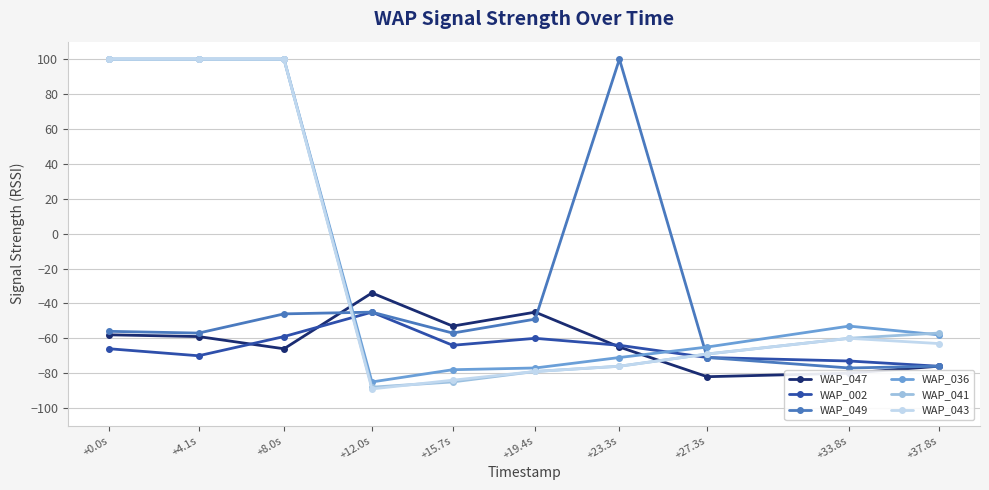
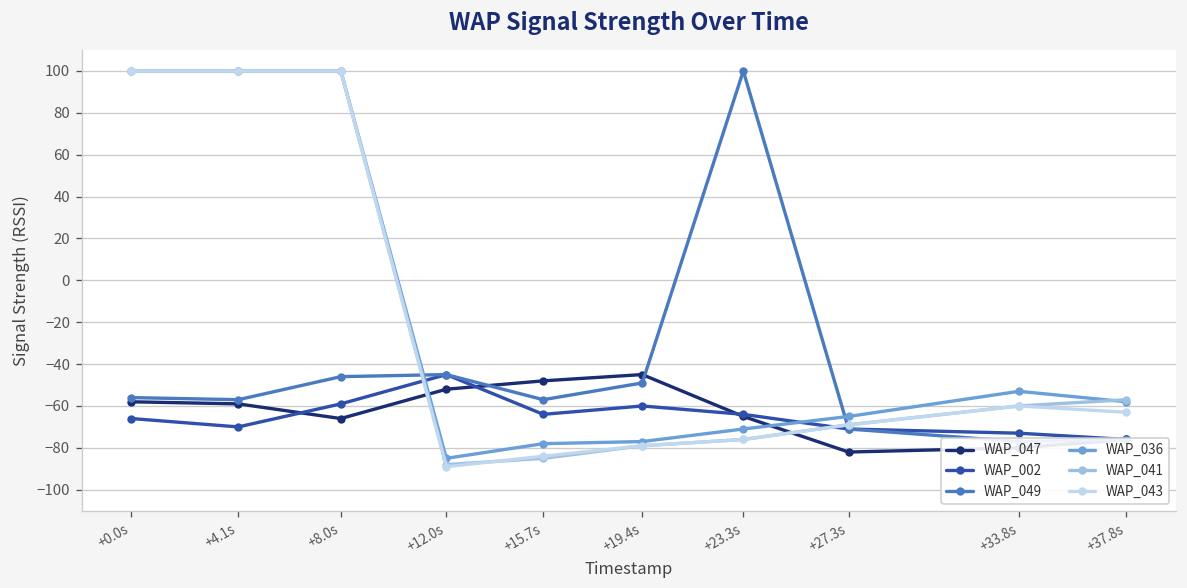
WAP_047, +12.0s: -34 -> -52
WAP_047, +15.7s: -53 -> -48
